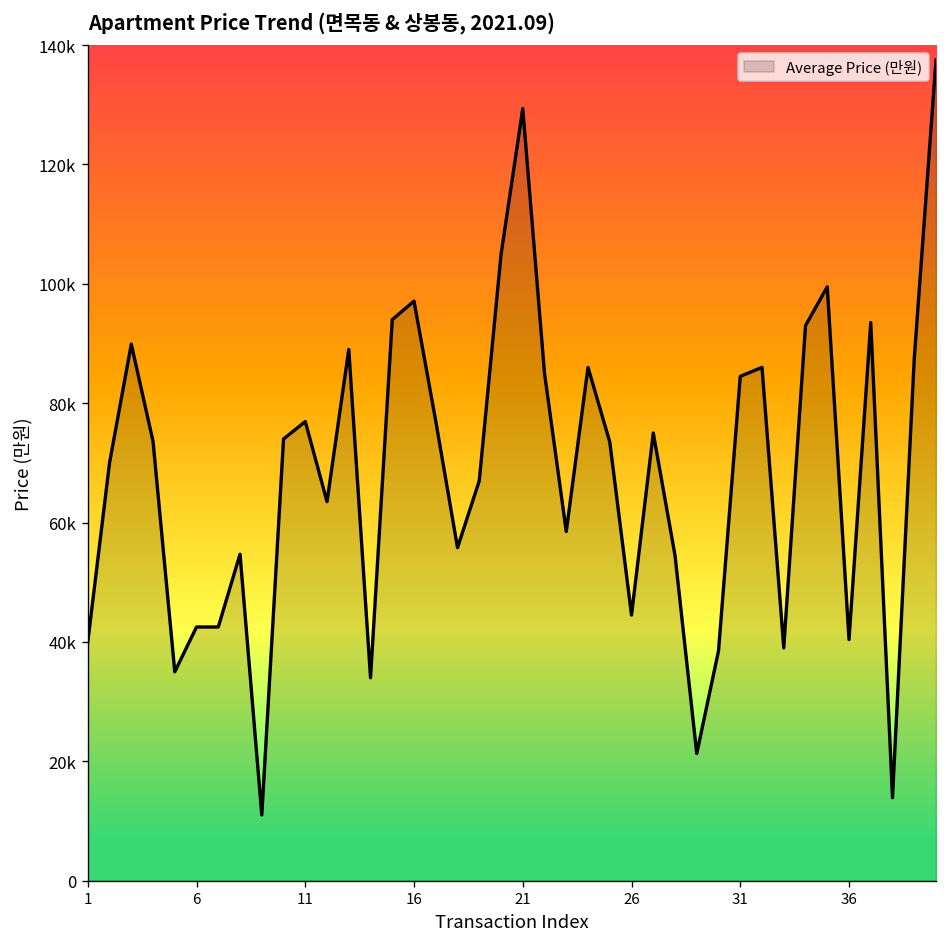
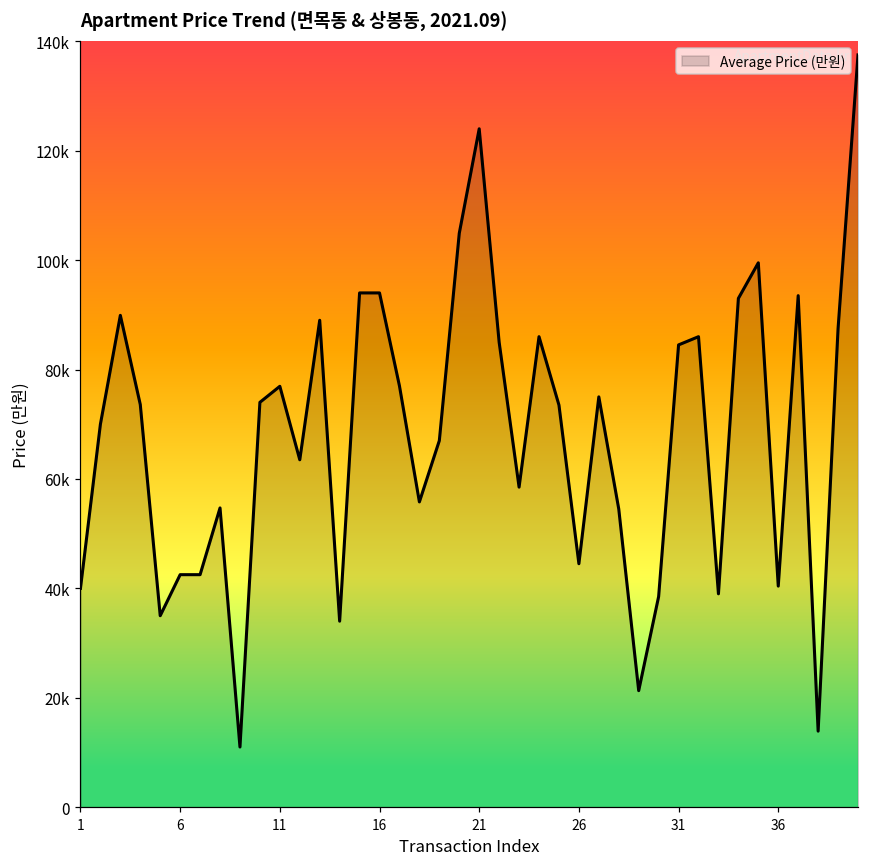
16: 97000 -> 94000
21: 129000 -> 124000
